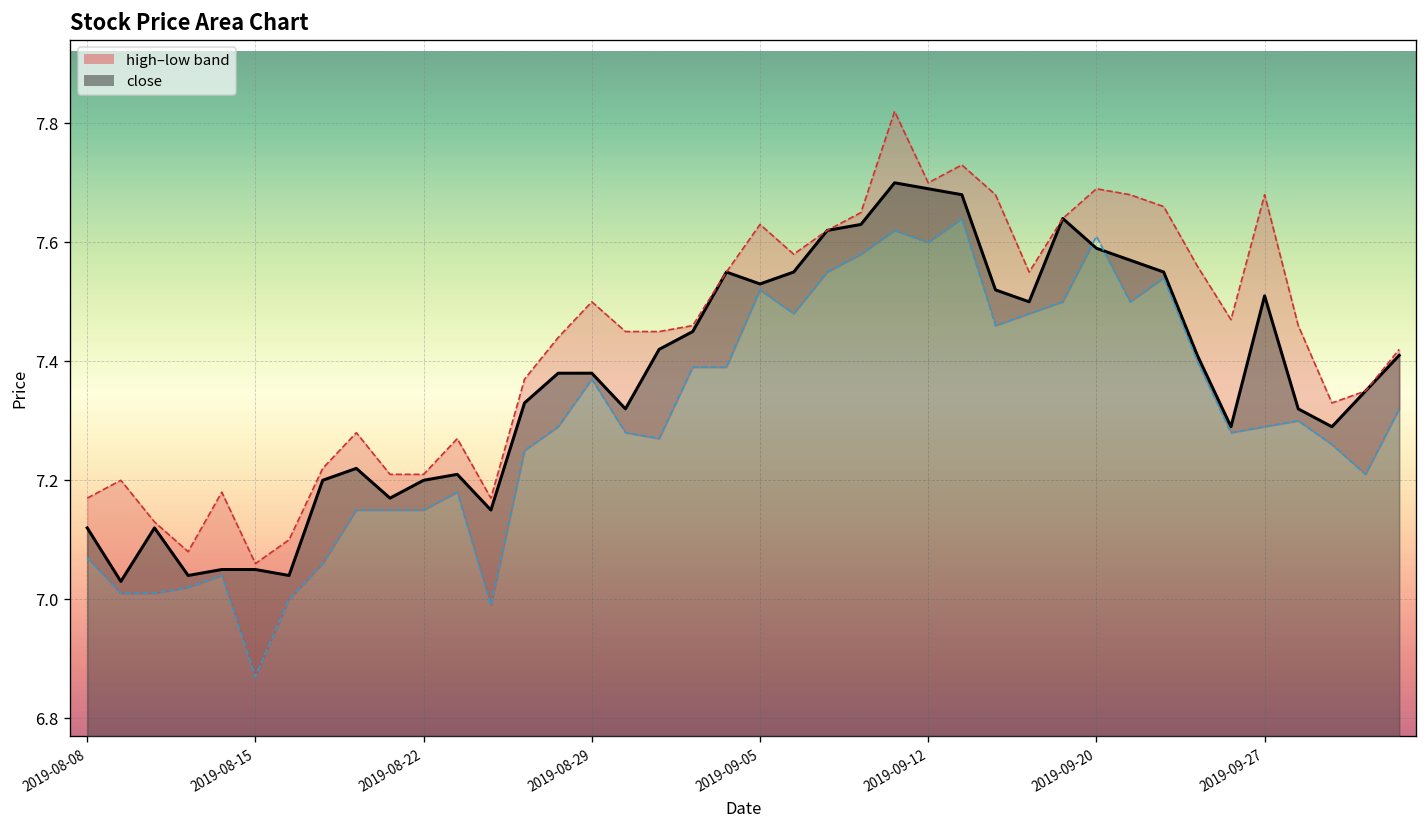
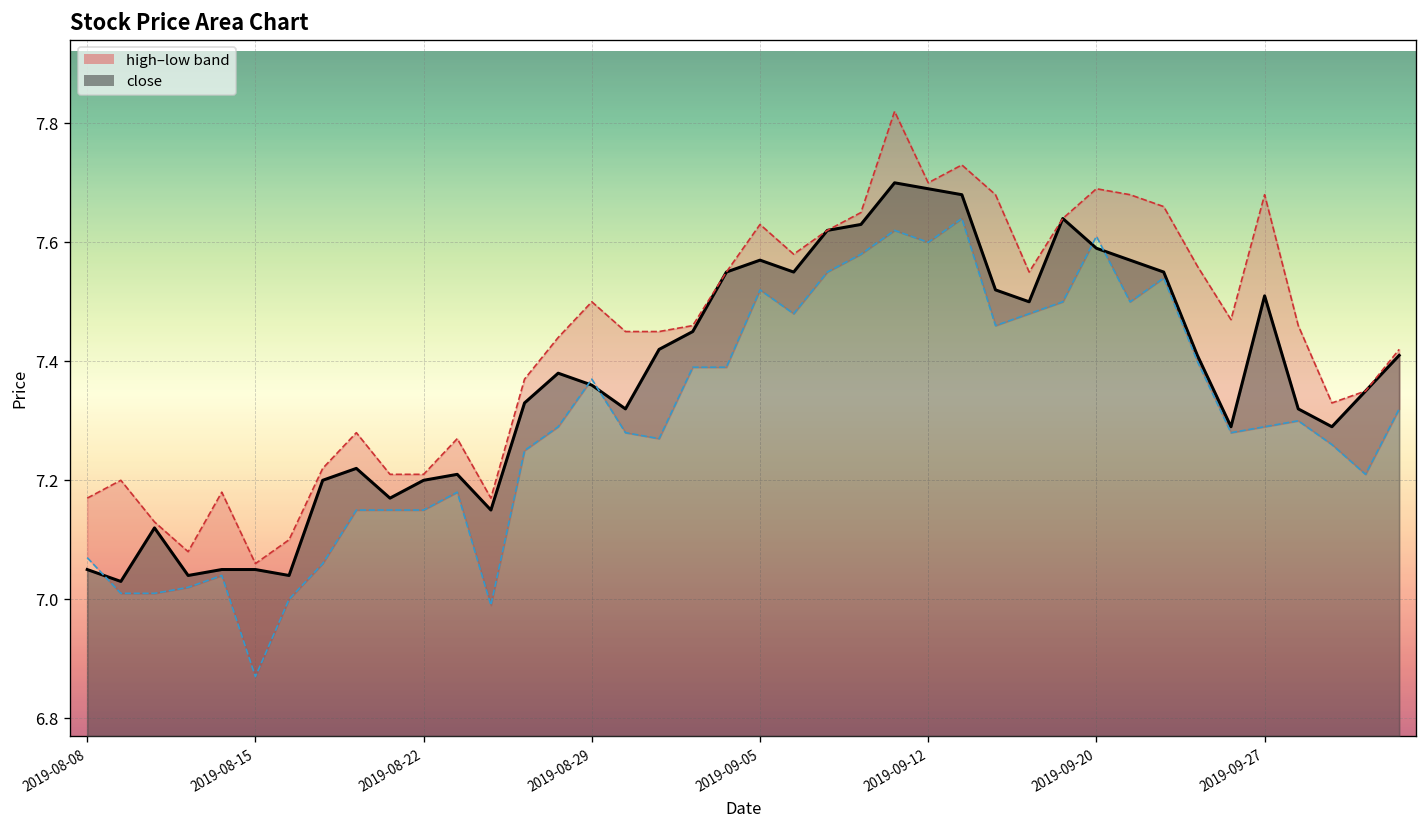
close, 2019-08-08: 7.12 -> 7.05
close, 2019-08-29: 7.38 -> 7.36
close, 2019-09-05: 7.53 -> 7.57
